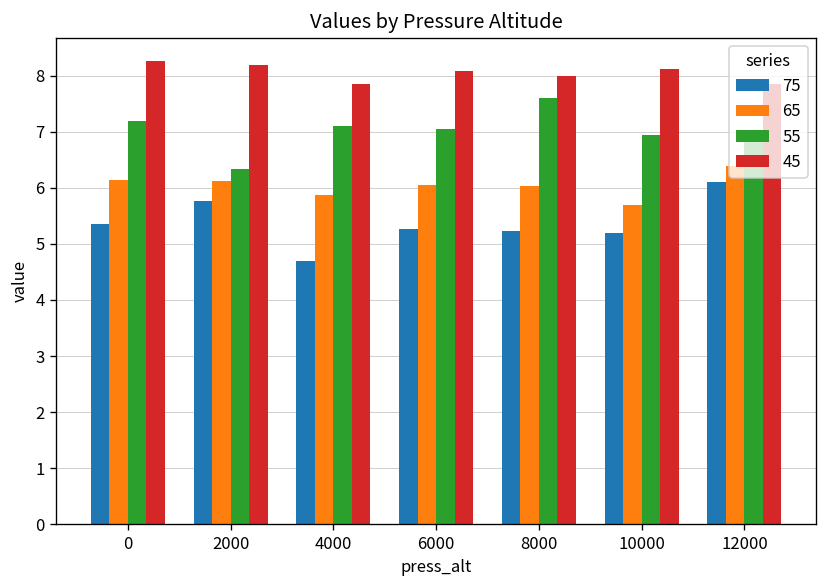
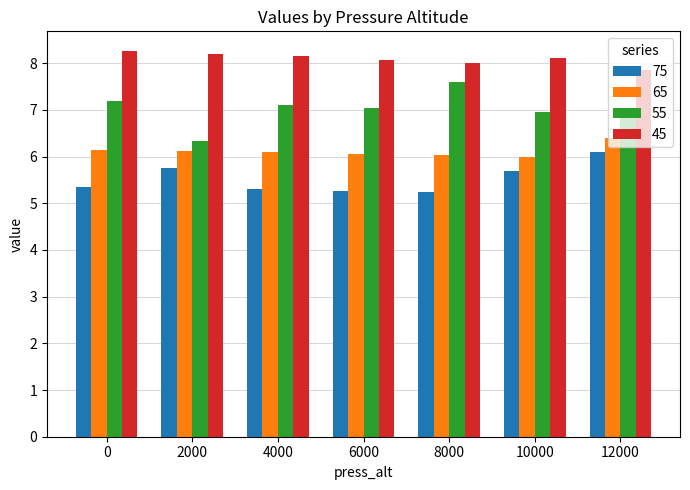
75, 4000: 4.7 -> 5.3
65, 4000: 5.9 -> 6.1
45, 4000: 7.9 -> 8.2
75, 10000: 5.2 -> 5.7
65, 10000: 5.7 -> 6.0
